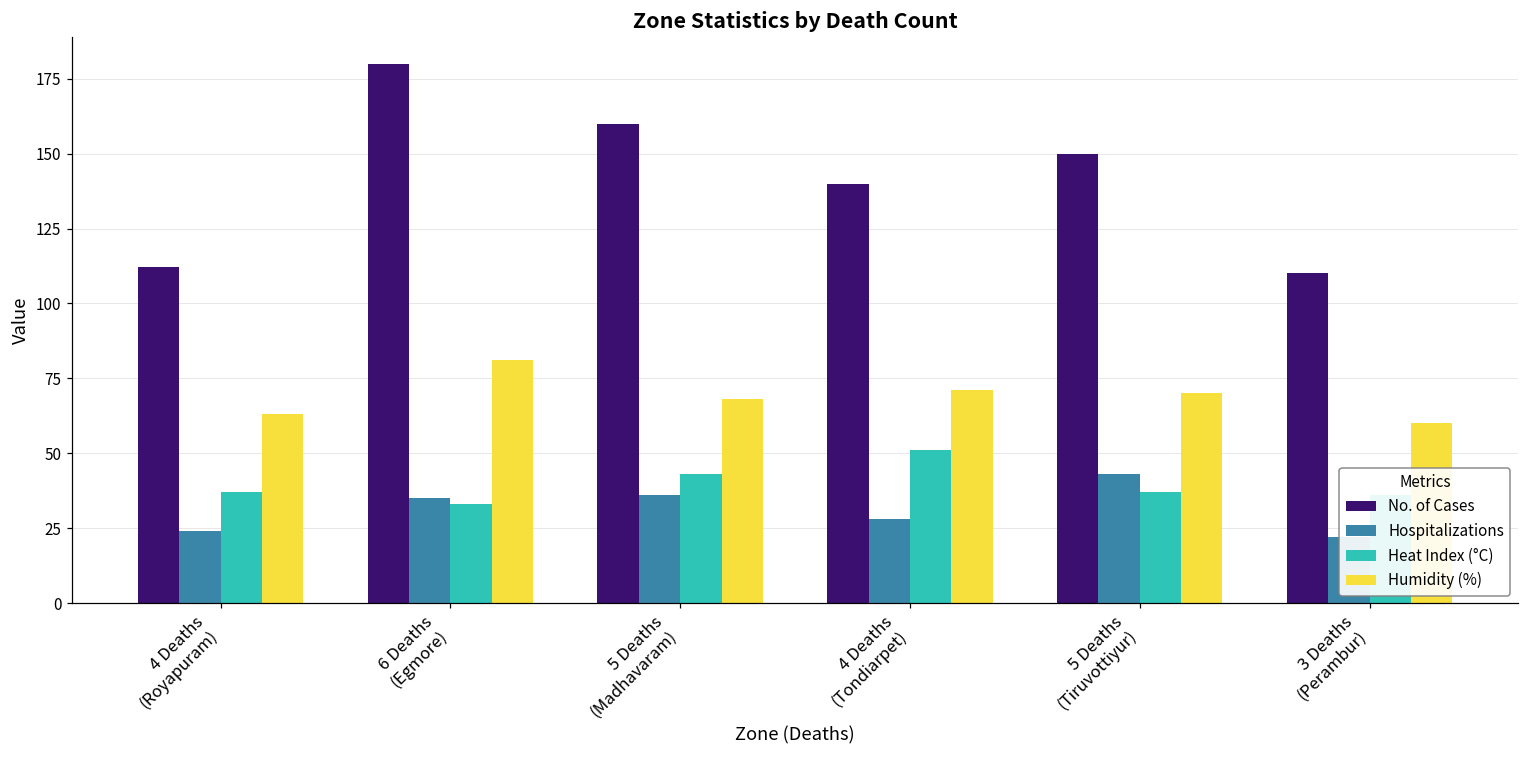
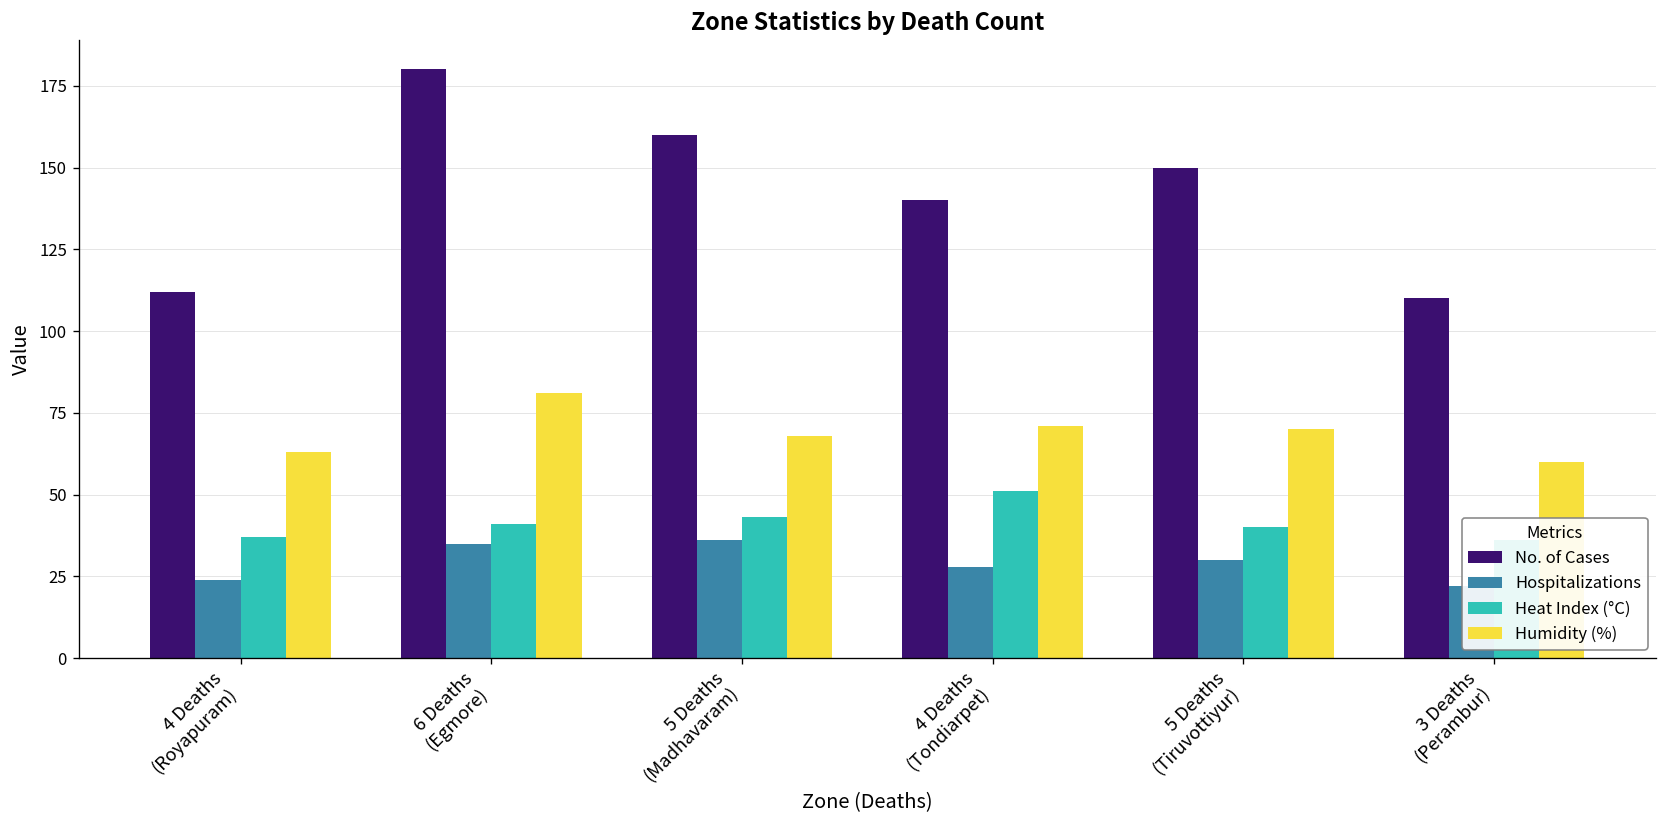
Heat Index (°C), 6 Deaths (Egmore): 33 -> 41
Hospitalizations, 5 Deaths (Tiruvottiyur): 43 -> 30
Heat Index (°C), 5 Deaths (Tiruvottiyur): 37 -> 40
